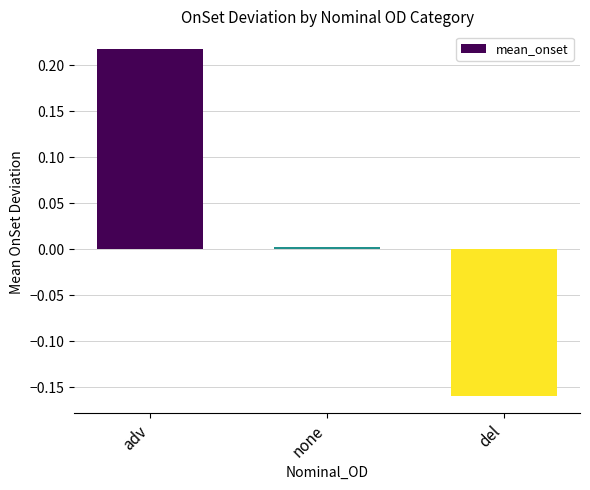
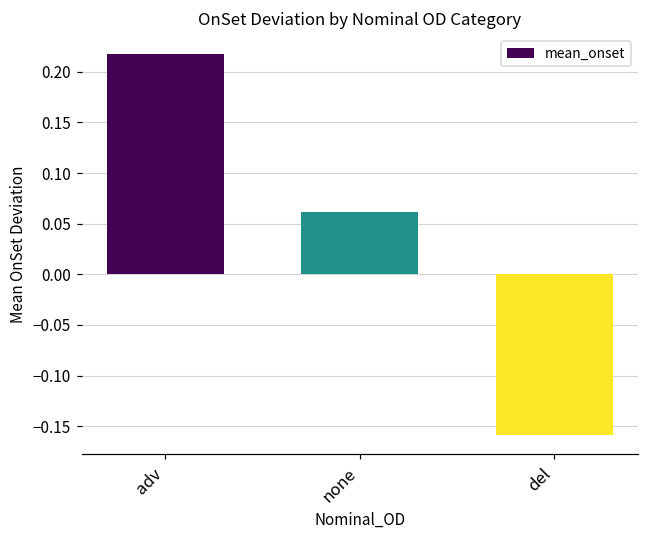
none: 0.00 -> 0.06
